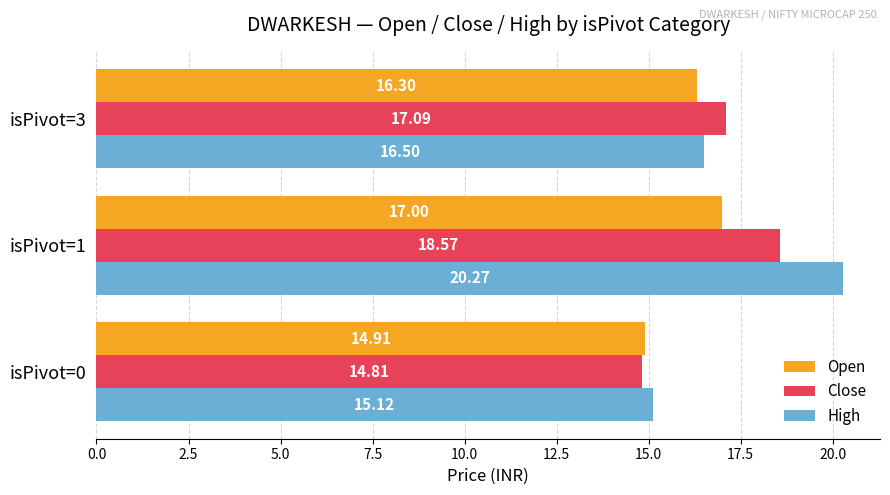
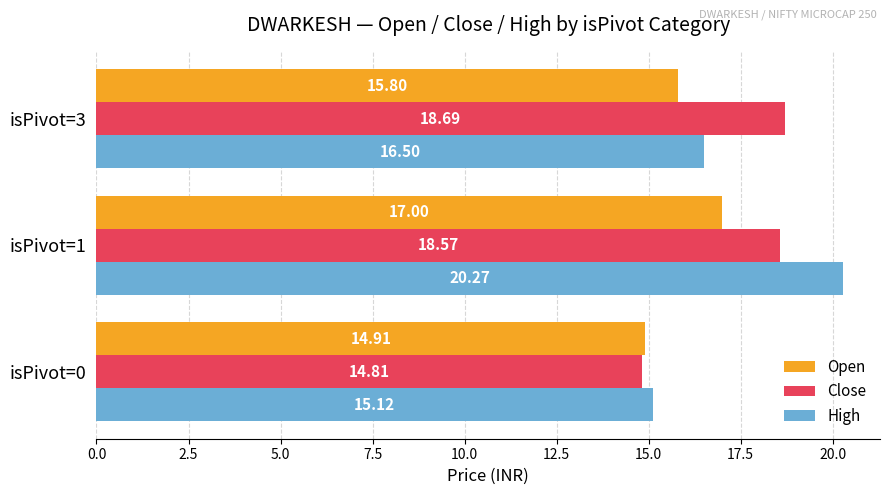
Open, isPivot=3: 16.30 -> 15.80
Close, isPivot=3: 17.09 -> 18.69
